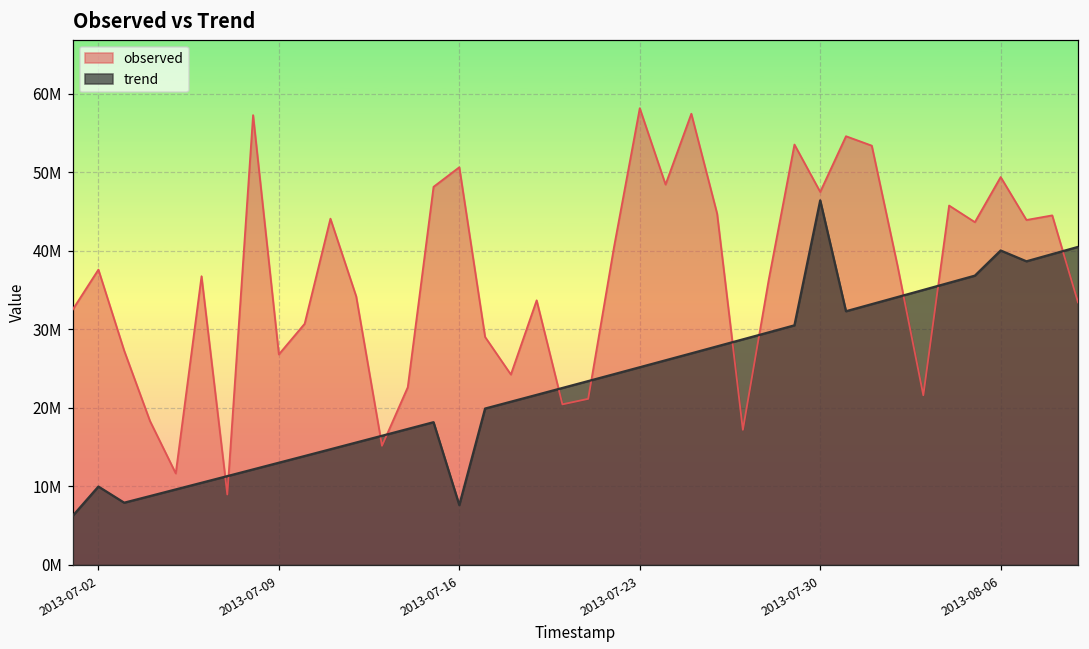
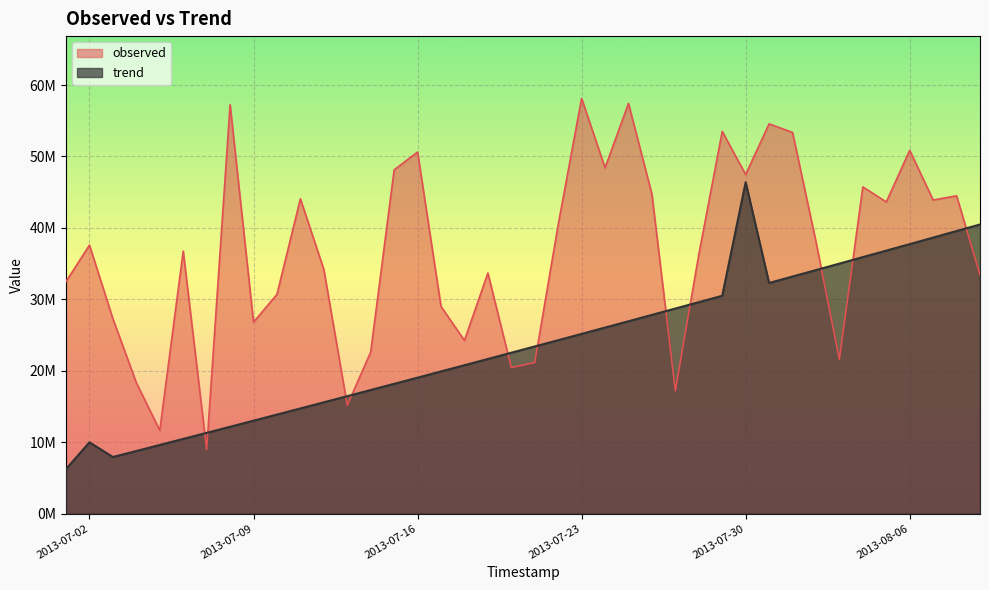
trend, 2013-07-16: 8000000 -> 19000000
observed, 2013-08-06: 49000000 -> 51000000
trend, 2013-08-06: 40000000 -> 38000000
